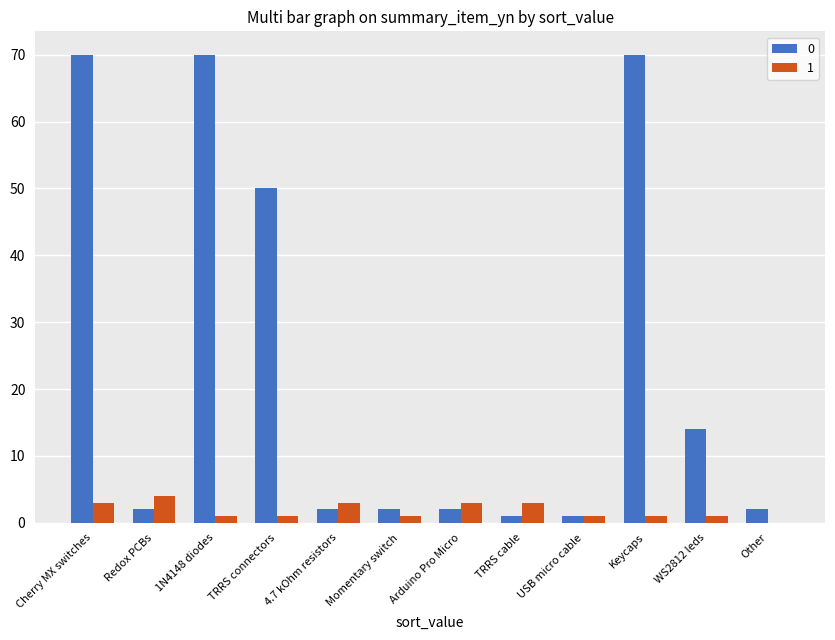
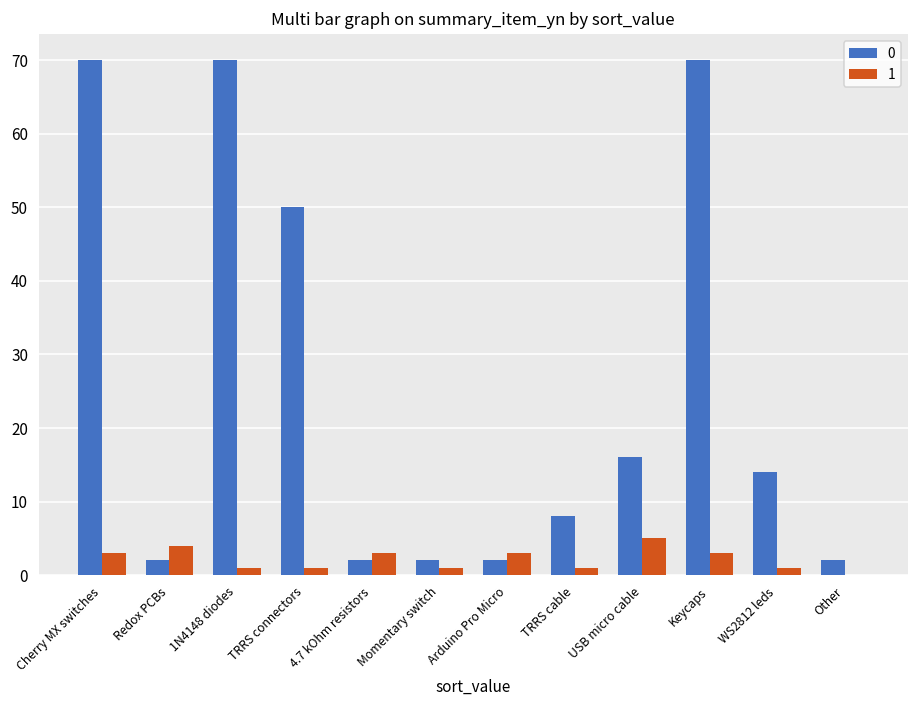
0, TRRS cable: 1 -> 8
1, TRRS cable: 3 -> 1
0, USB micro cable: 1 -> 16
1, USB micro cable: 1 -> 5
1, Keycaps: 1 -> 3
